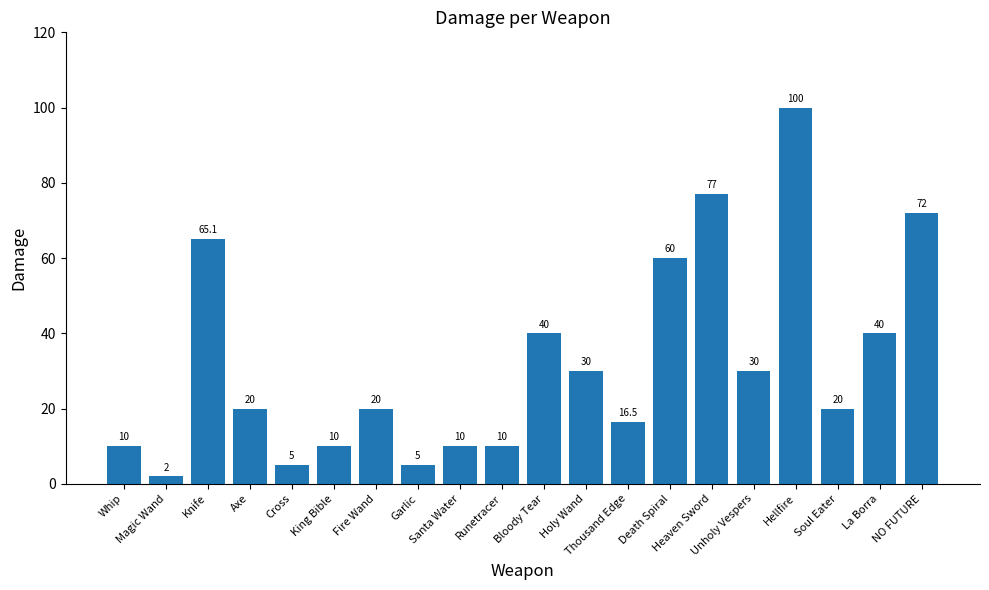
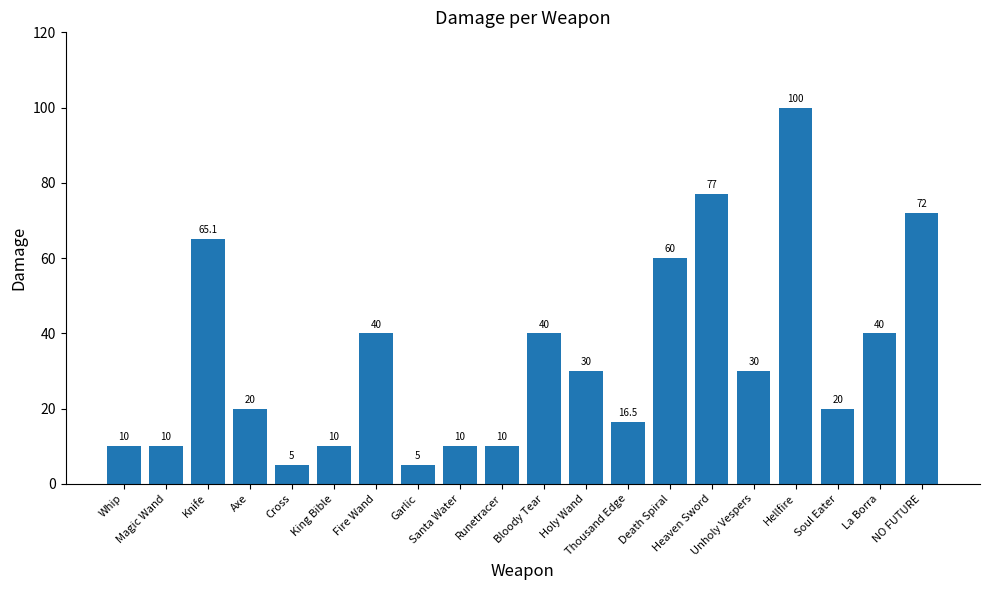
Magic Wand: 2 -> 10
Fire Wand: 20 -> 40
